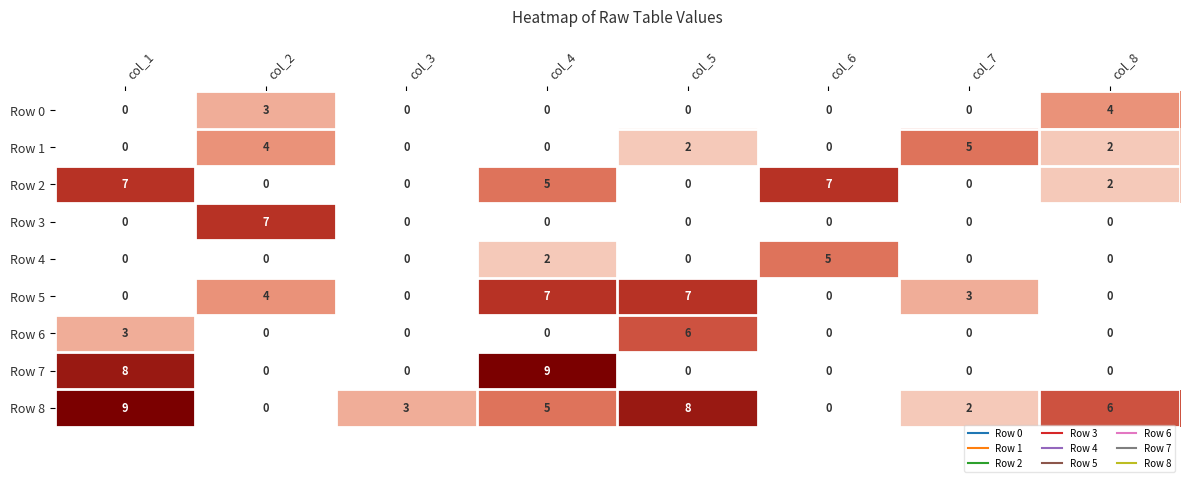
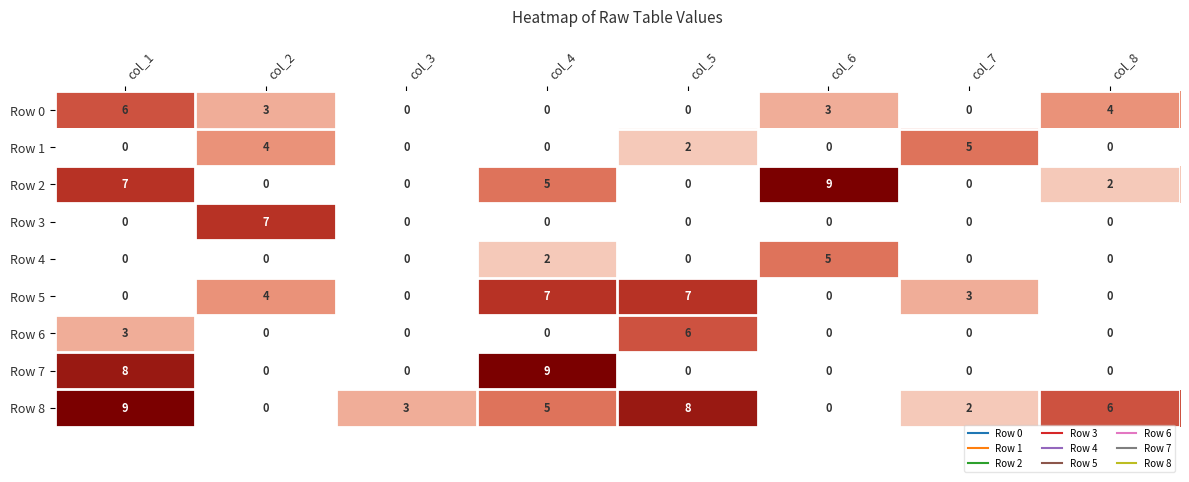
Row 0, col_1: 0 -> 6
Row 0, col_6: 0 -> 3
Row 1, col_8: 2 -> 0
Row 2, col_6: 7 -> 9
